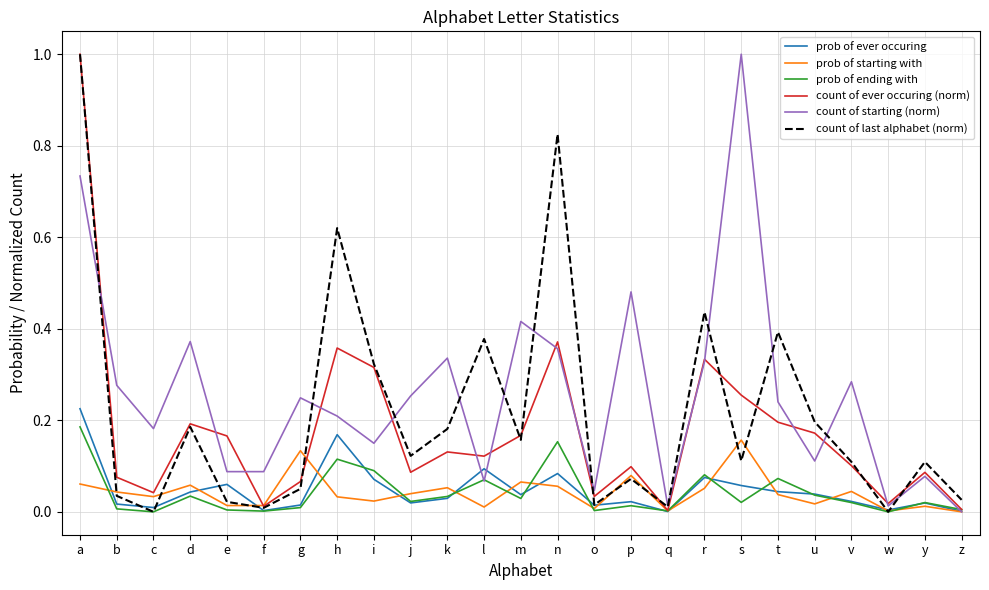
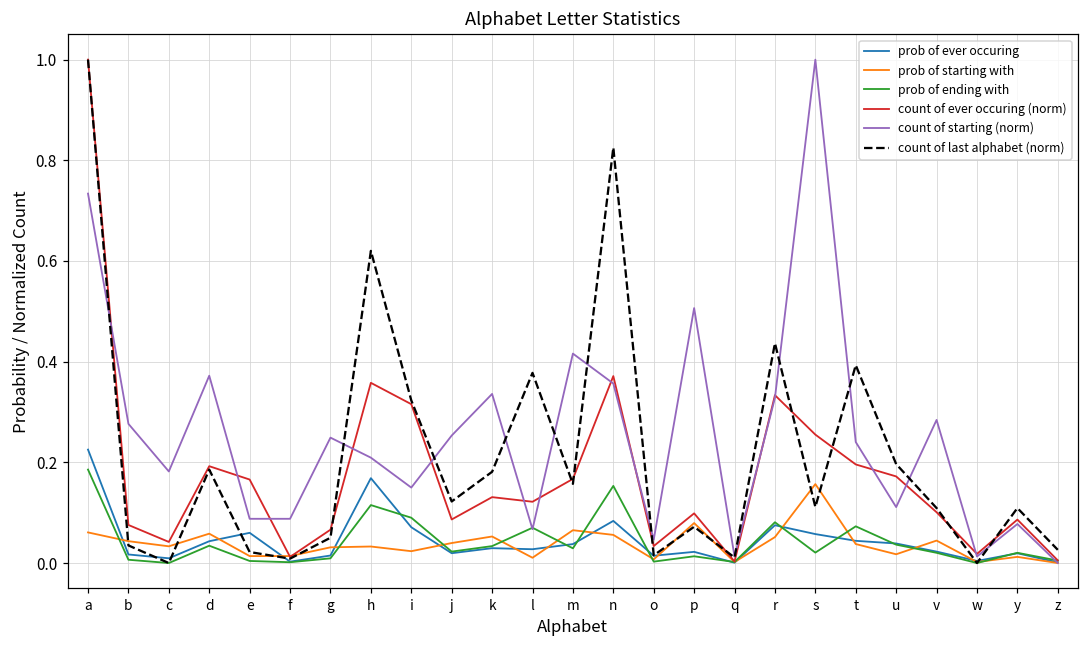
prob of starting with, g: 0.13 -> 0.03
prob of ever occuring, l: 0.09 -> 0.03
count of starting (norm), p: 0.48 -> 0.51
